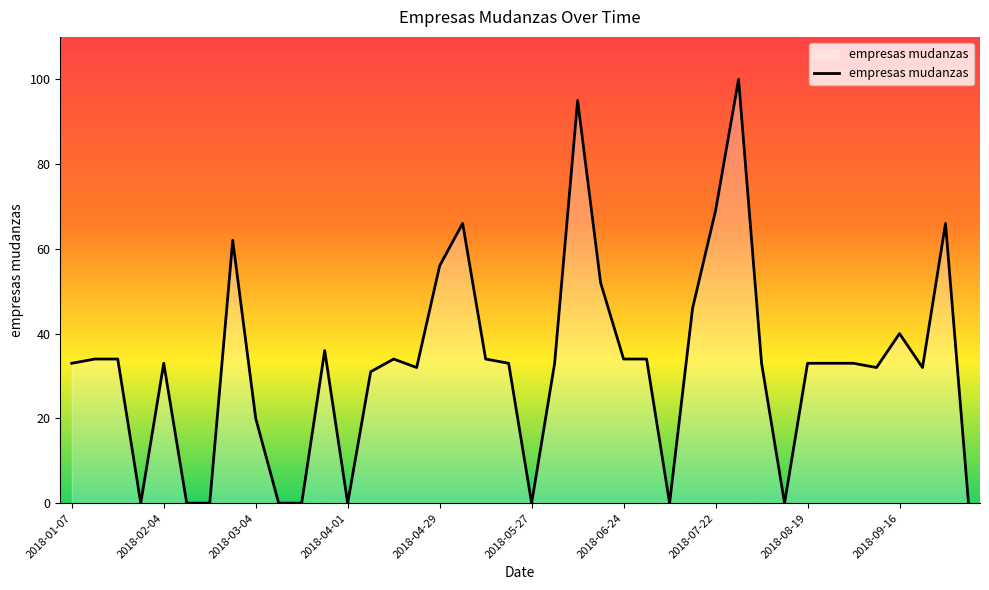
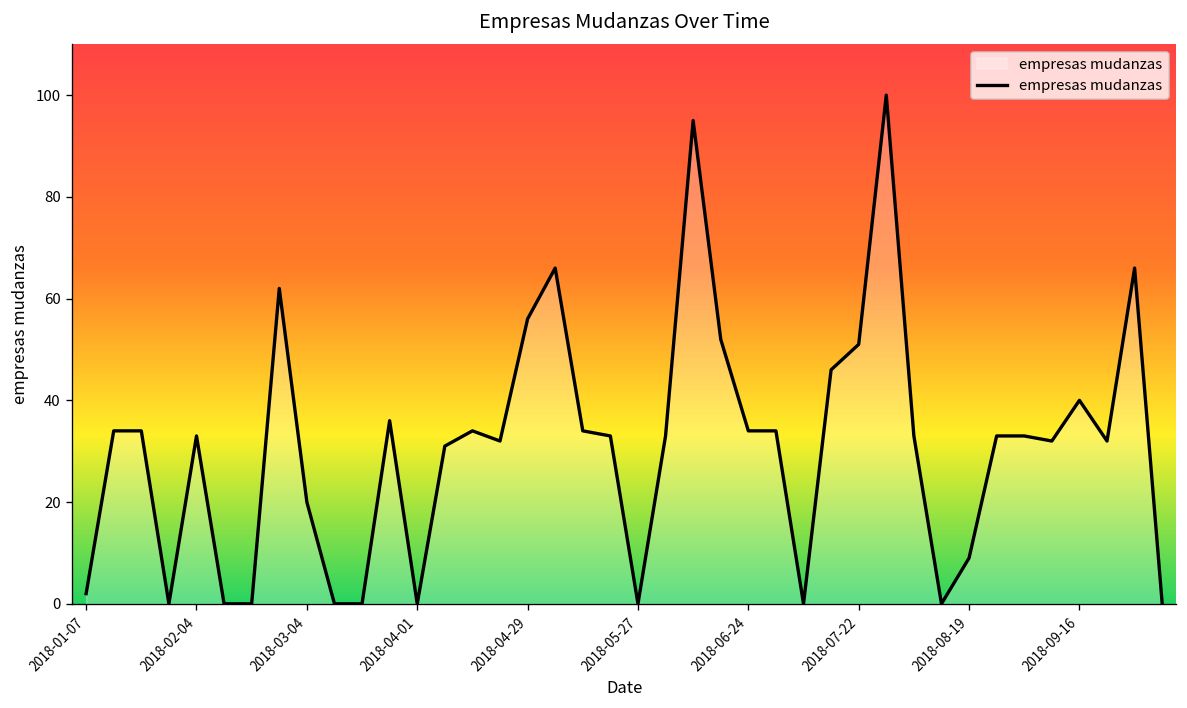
2018-01-07: 33 -> 2
2018-07-22: 69 -> 51
2018-08-19: 33 -> 9
